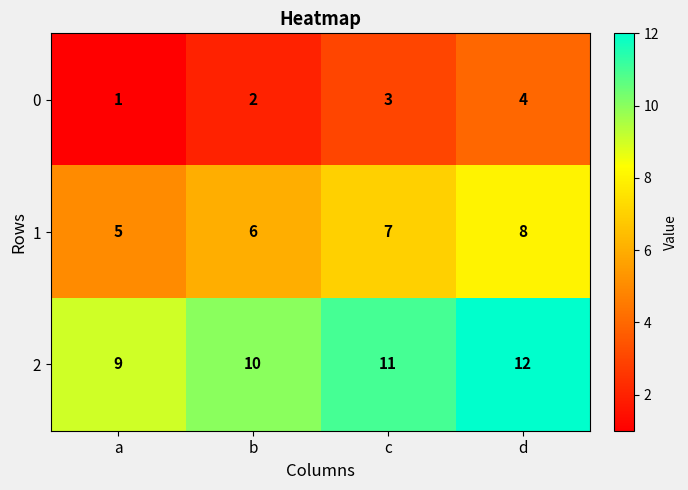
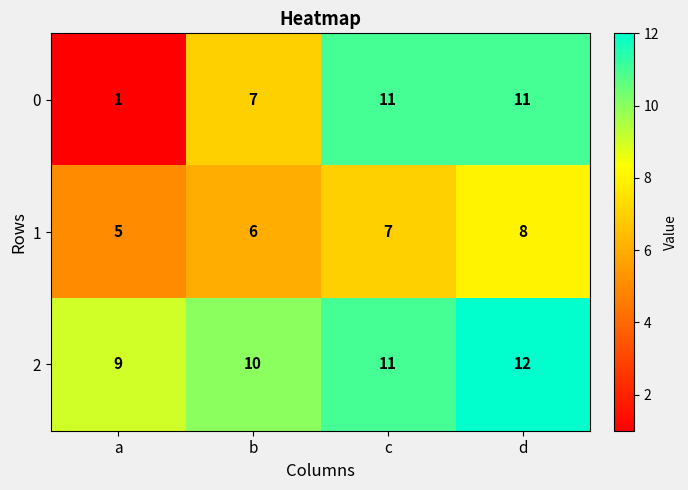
0, b: 2 -> 7
0, c: 3 -> 11
0, d: 4 -> 11
